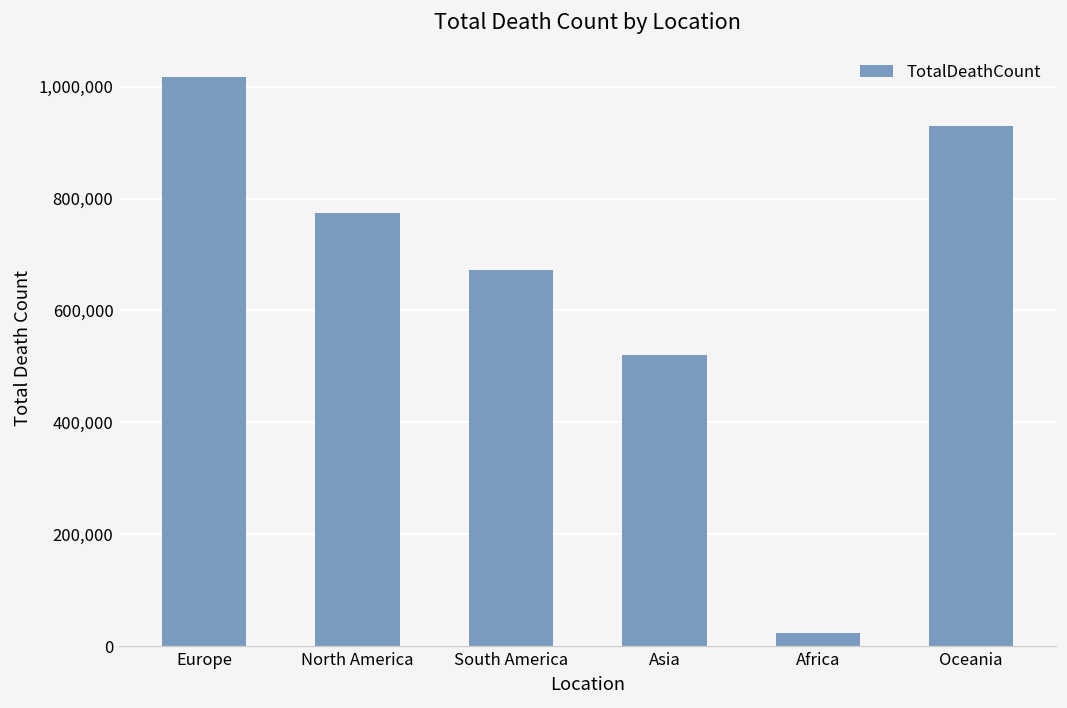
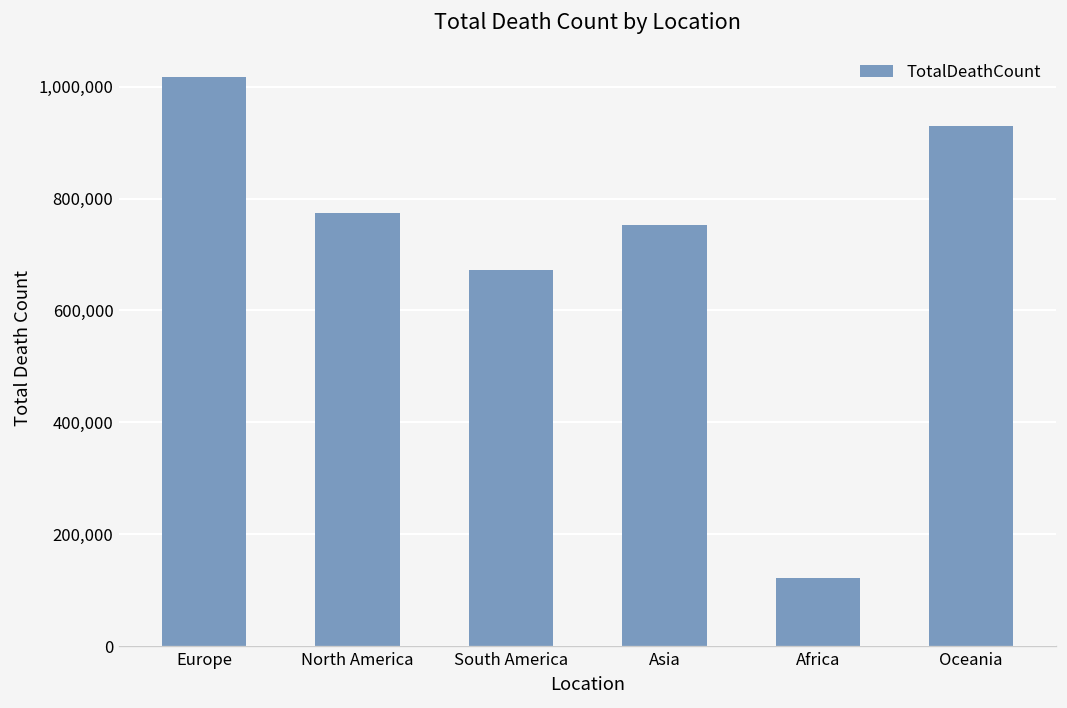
Asia: 520,000 -> 750,000
Africa: 20,000 -> 120,000
